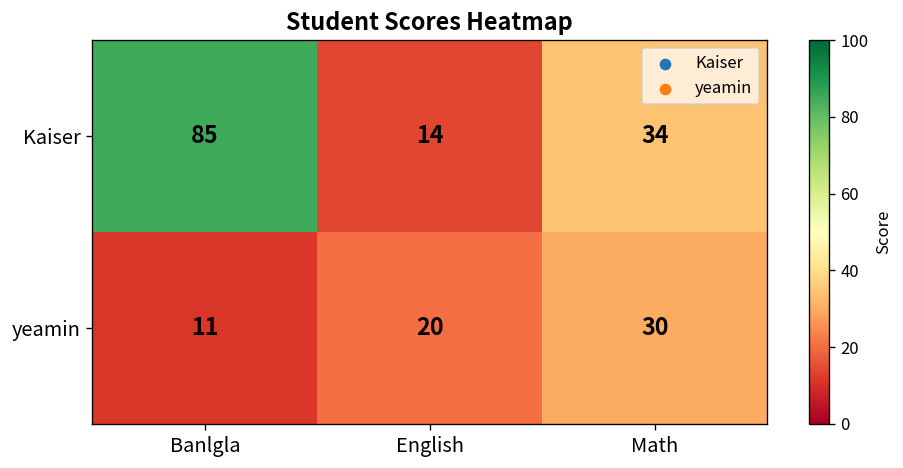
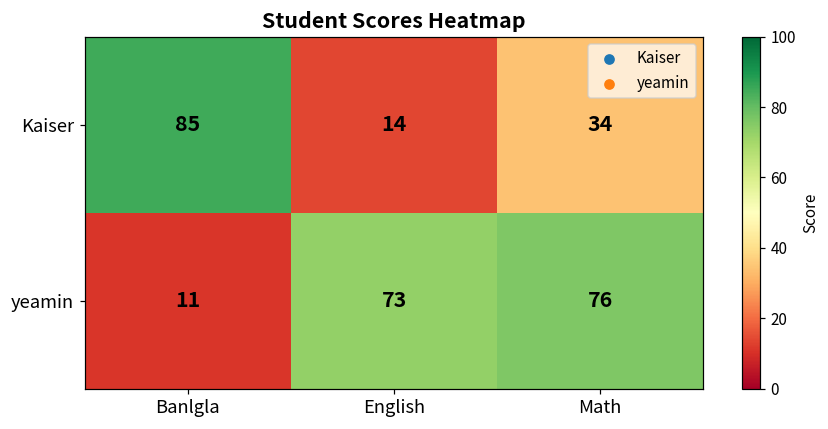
yeamin, English: 20 -> 73
yeamin, Math: 30 -> 76
